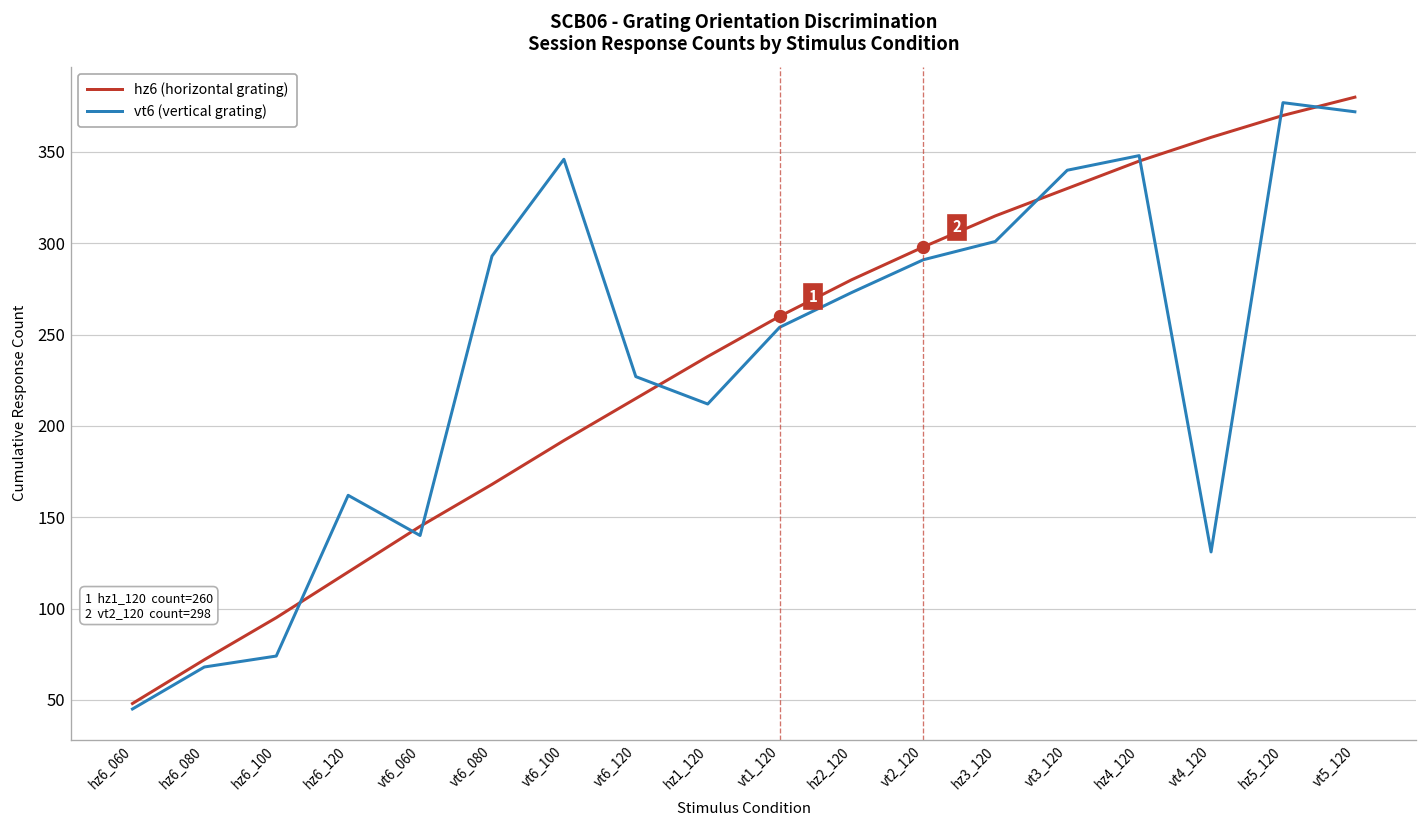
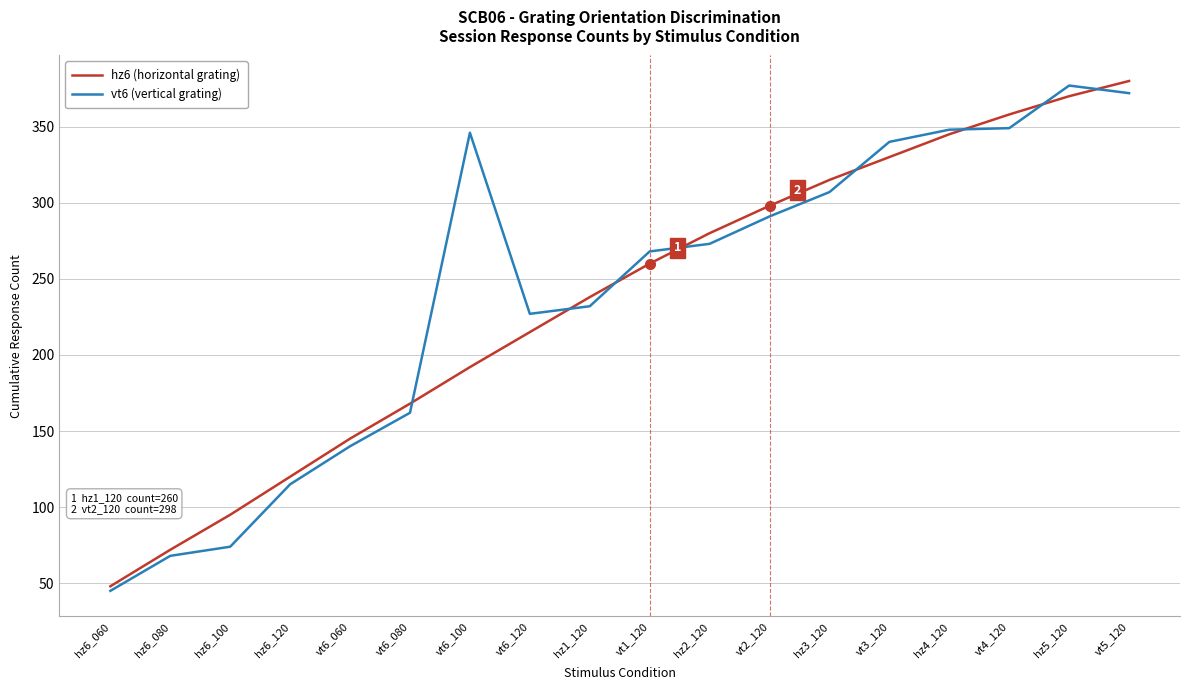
vt6 (vertical grating), hz6_120: 162 -> 115
vt6 (vertical grating), vt6_080: 293 -> 162
vt6 (vertical grating), hz1_120: 212 -> 232
vt6 (vertical grating), vt1_120: 254 -> 268
vt6 (vertical grating), hz3_120: 301 -> 307
vt6 (vertical grating), vt4_120: 131 -> 349
